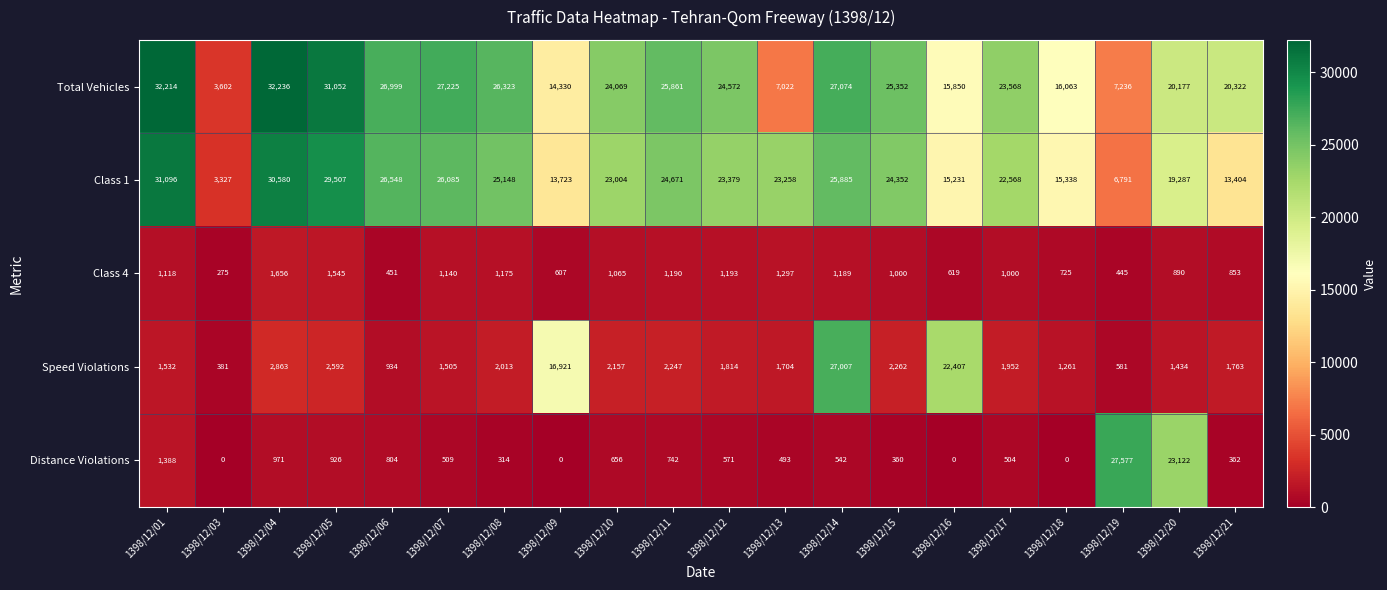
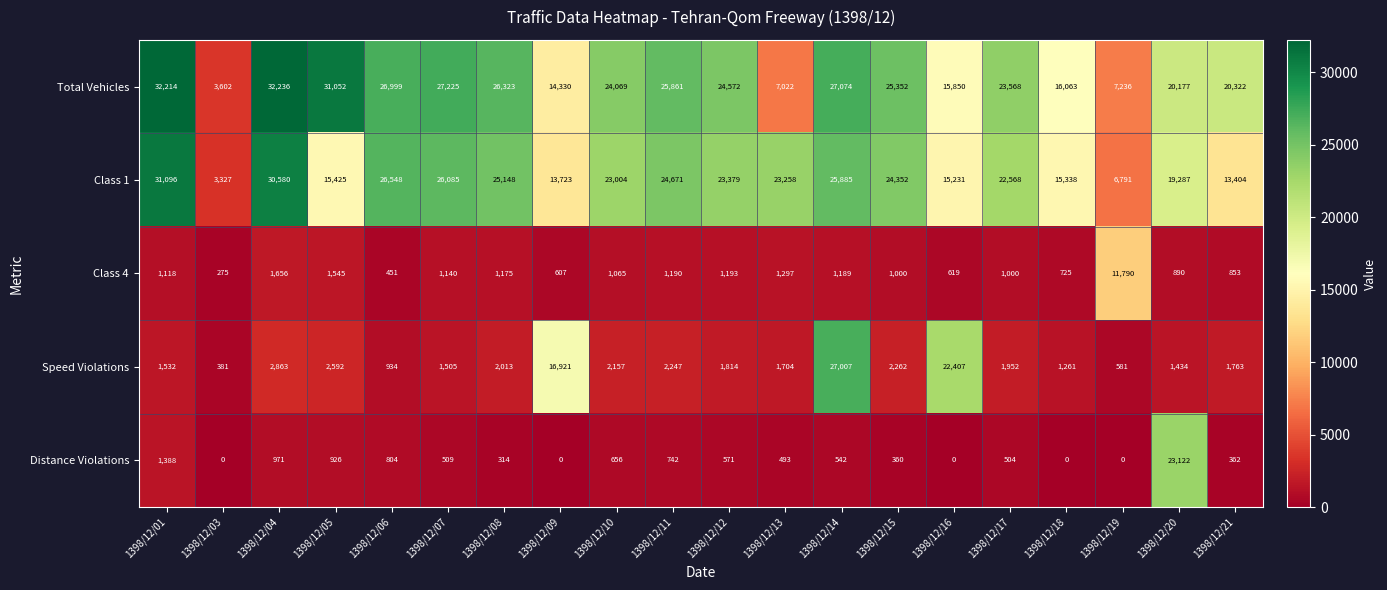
Class 1, 1398/12/05: 29,507 -> 15,425
Class 4, 1398/12/19: 445 -> 11,790
Distance Violations, 1398/12/19: 27,577 -> 0
